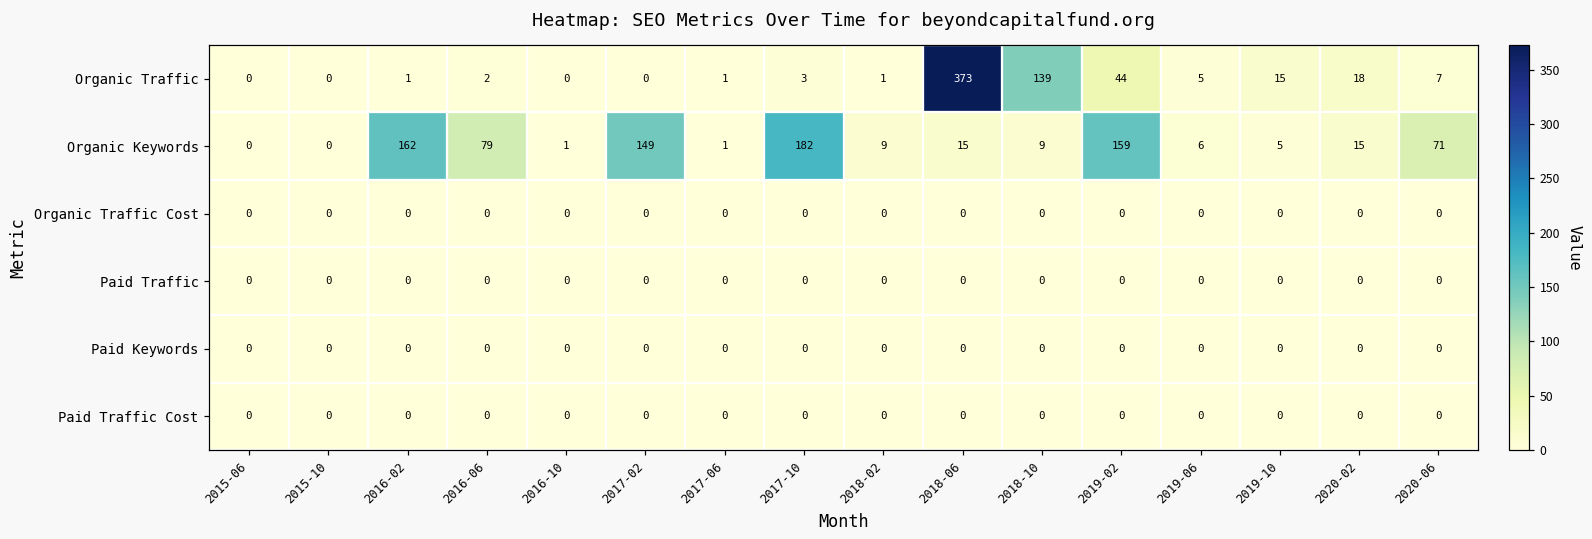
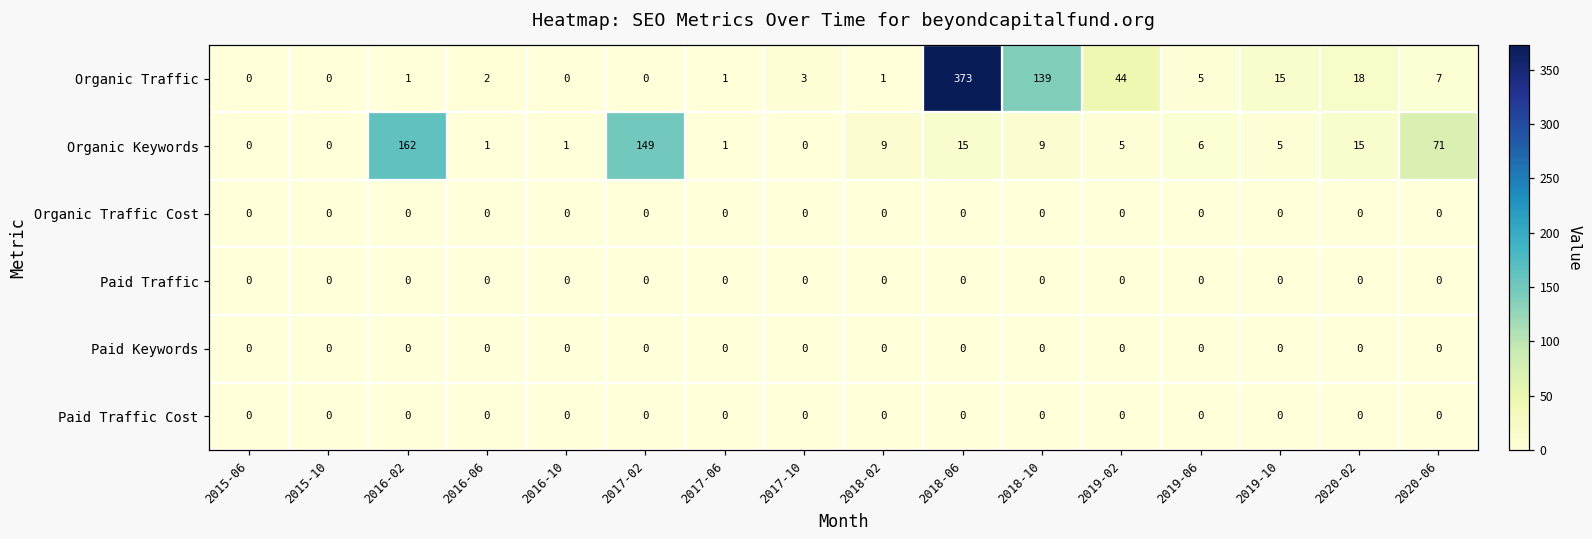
Organic Keywords, 2016-06: 79 -> 1
Organic Keywords, 2017-10: 182 -> 0
Organic Keywords, 2019-02: 159 -> 5
